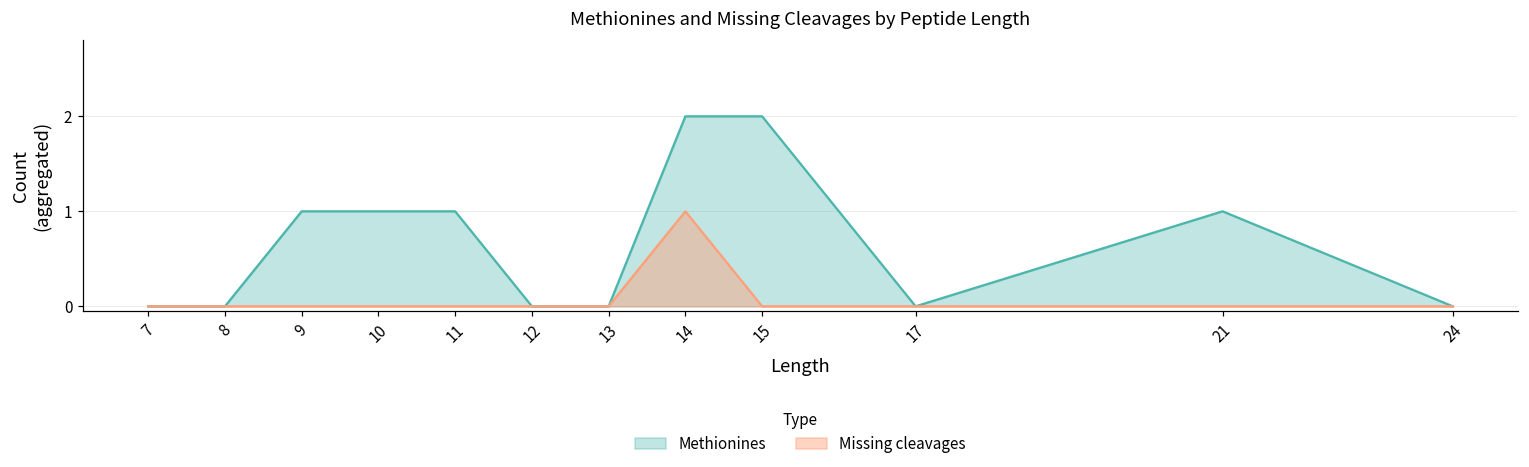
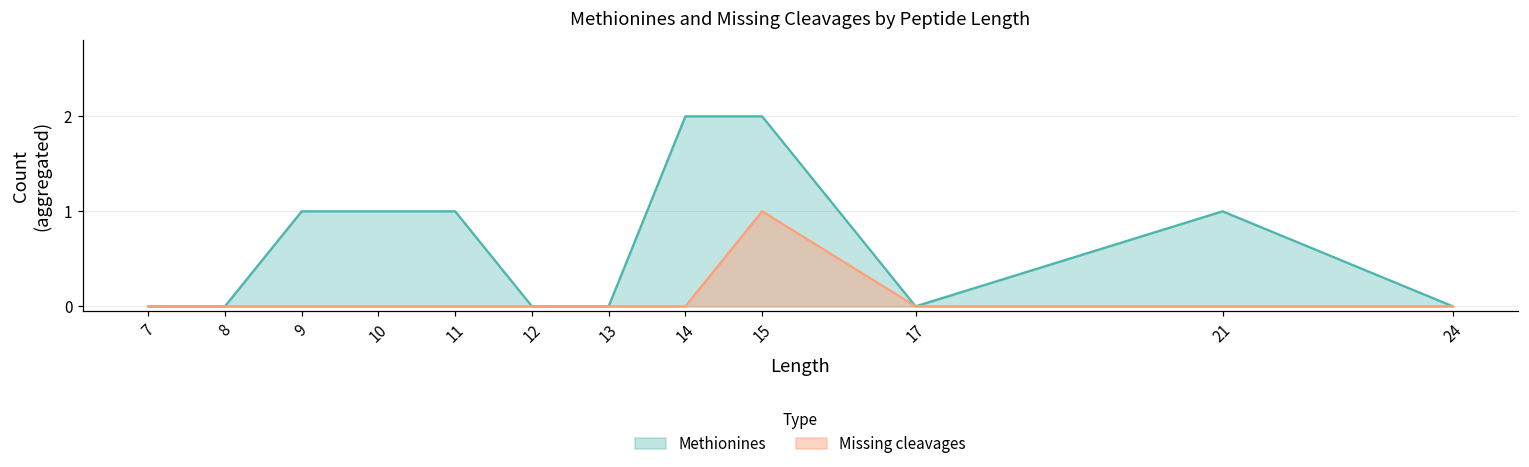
Missing cleavages, 14: 1 -> 0
Missing cleavages, 15: 0 -> 1
